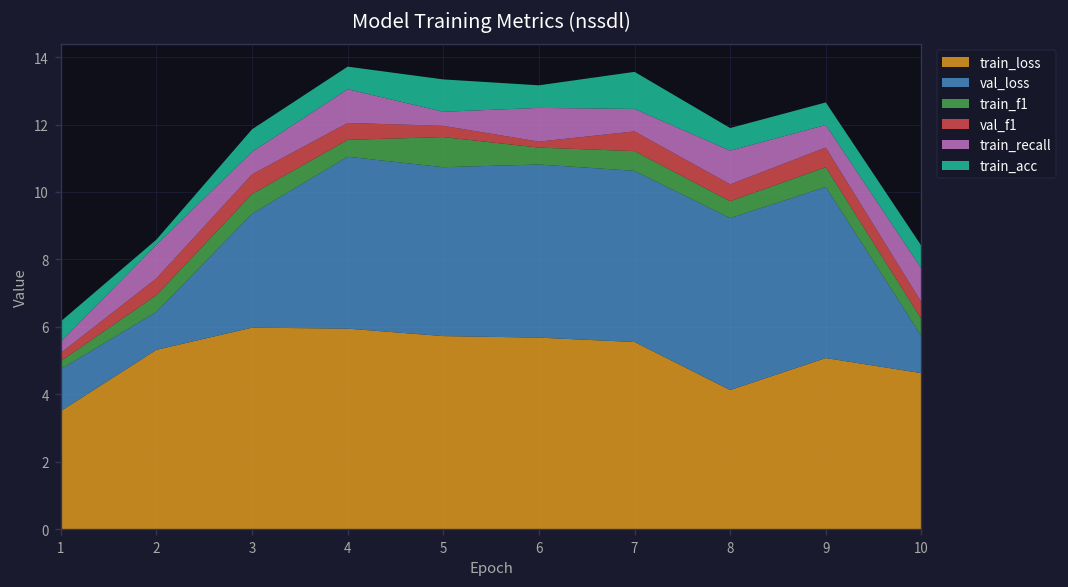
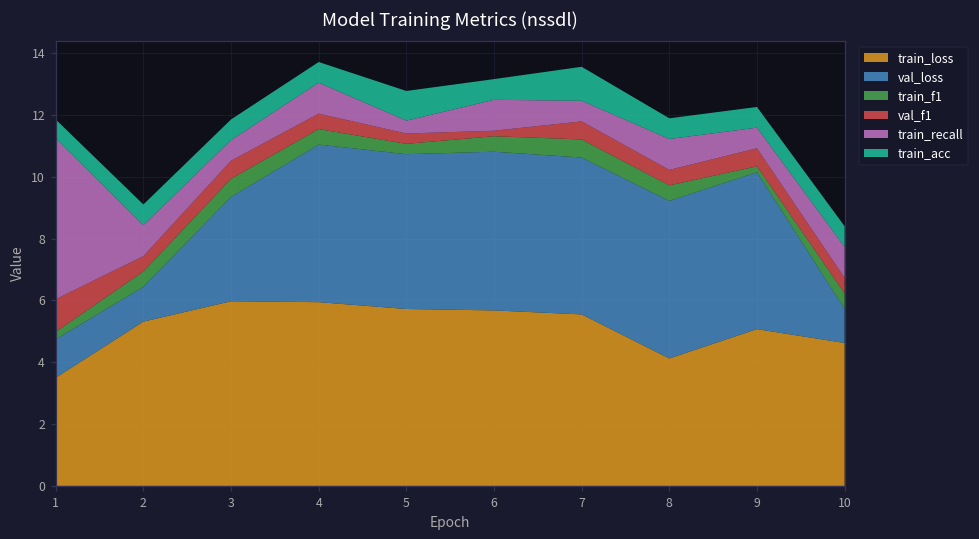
val_f1, 1: 0.2 -> 1.1
train_recall, 1: 0.3 -> 5.2
train_acc, 2: 0.2 -> 0.7
train_f1, 5: 0.9 -> 0.3
train_f1, 9: 0.6 -> 0.2
